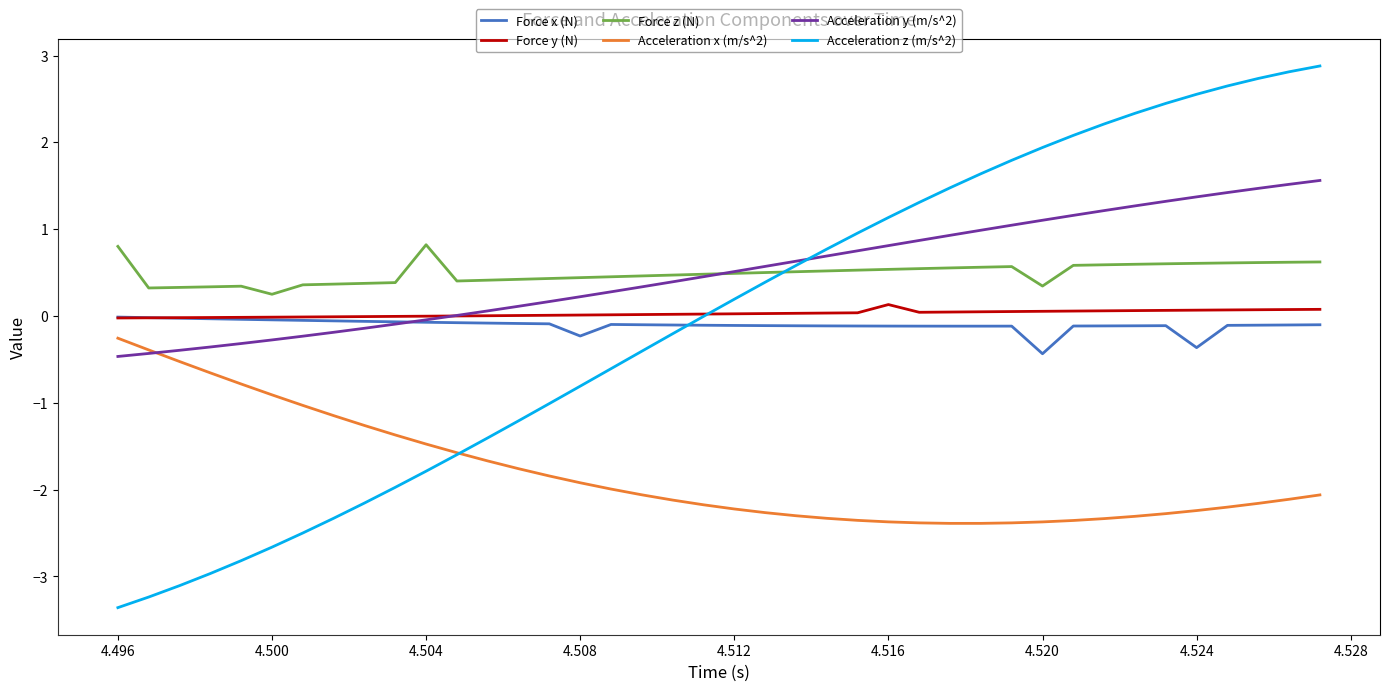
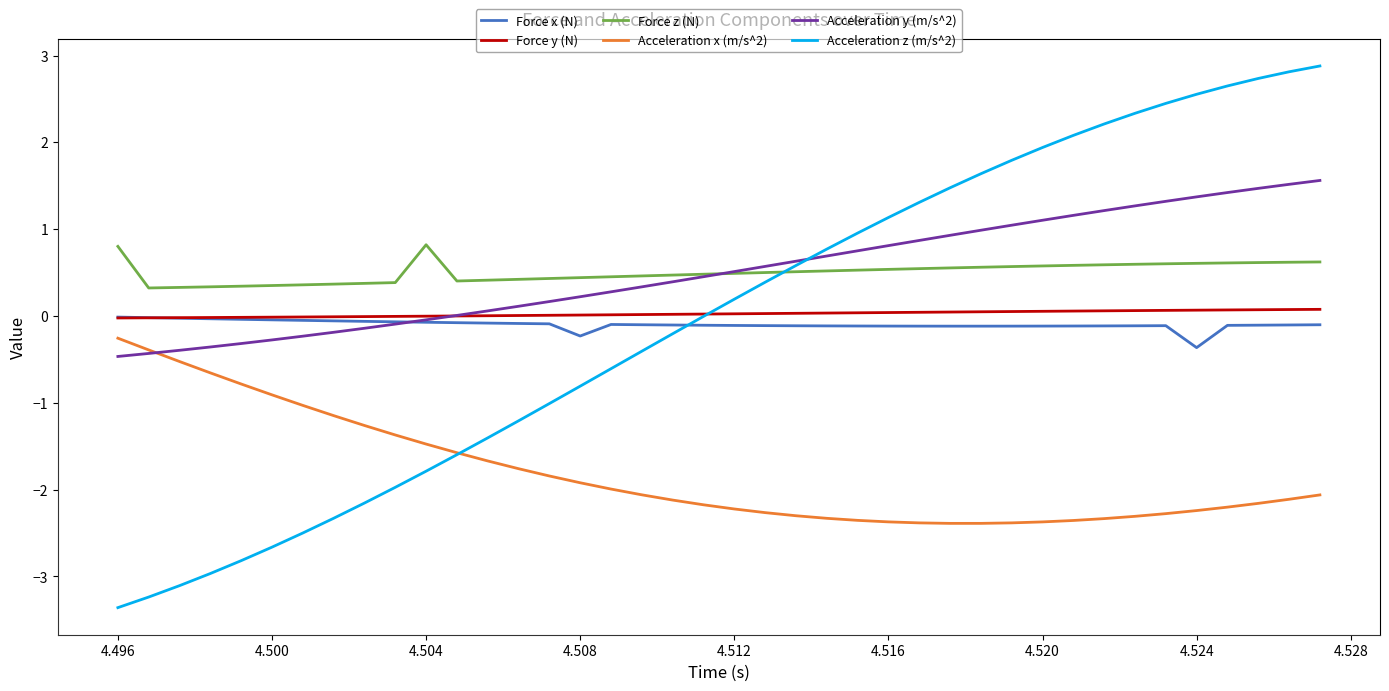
Force z (N), 4.500: 0.3 -> 0.4
Force y (N), 4.516: 0.1 -> 0.0
Force x (N), 4.520: -0.4 -> -0.1
Force z (N), 4.520: 0.3 -> 0.6
